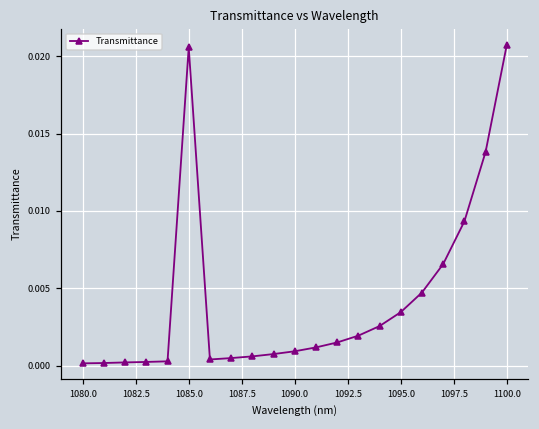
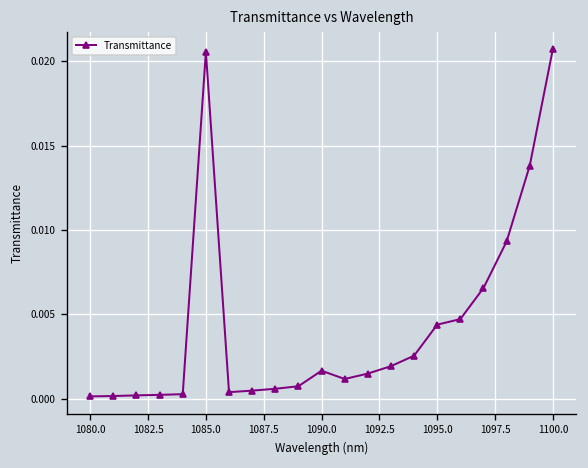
1090.0: 0.0009 -> 0.0017
1095.0: 0.0035 -> 0.0044
